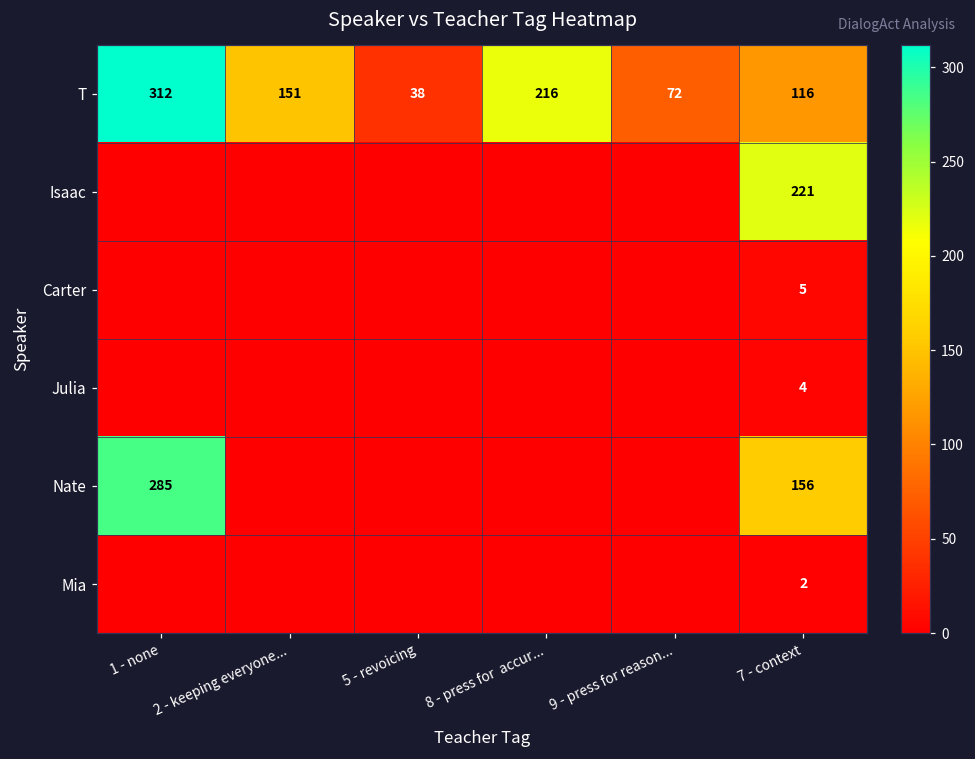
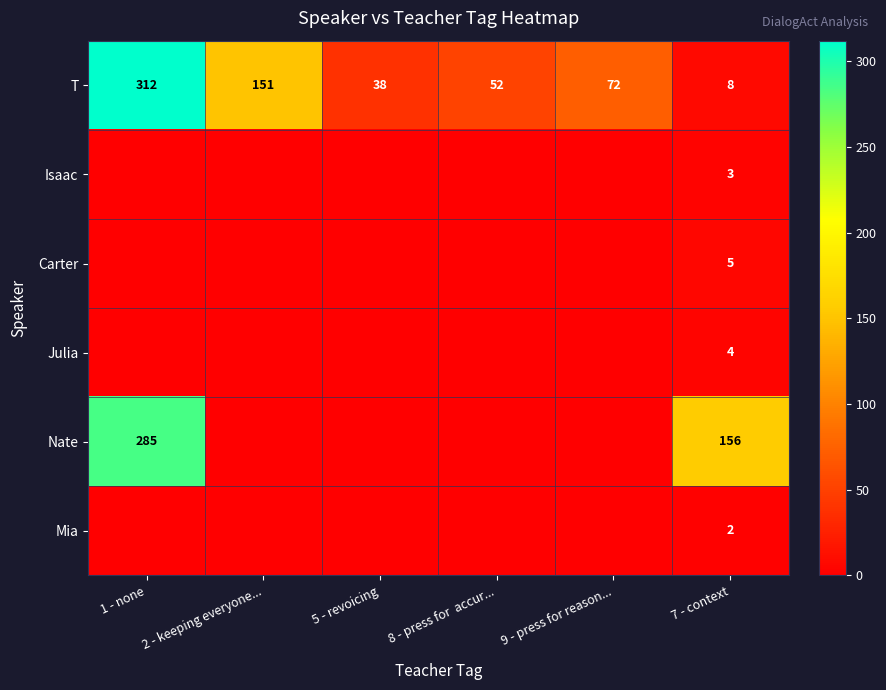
T, 8 - press for accur...: 216 -> 52
T, 7 - context: 116 -> 8
Isaac, 7 - context: 221 -> 3
